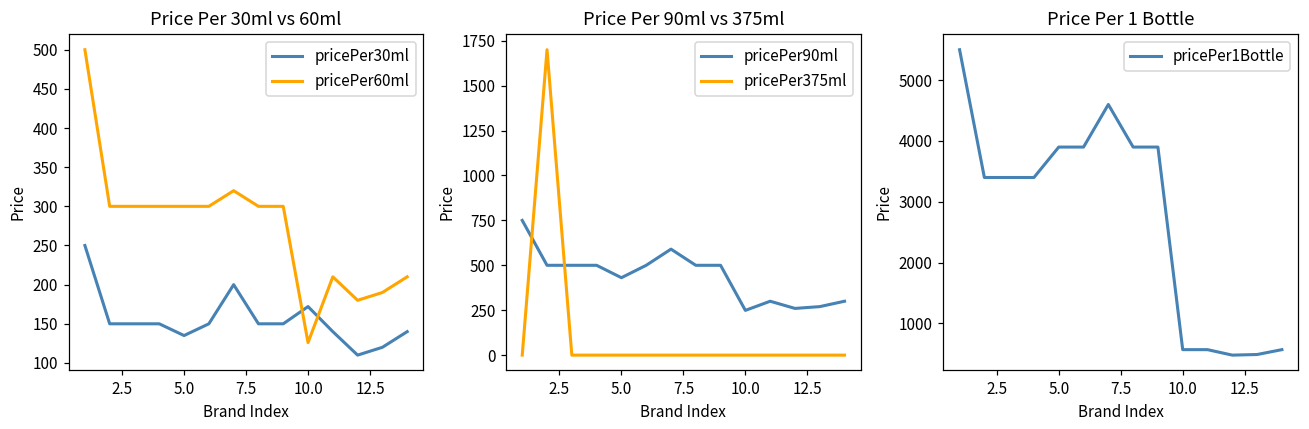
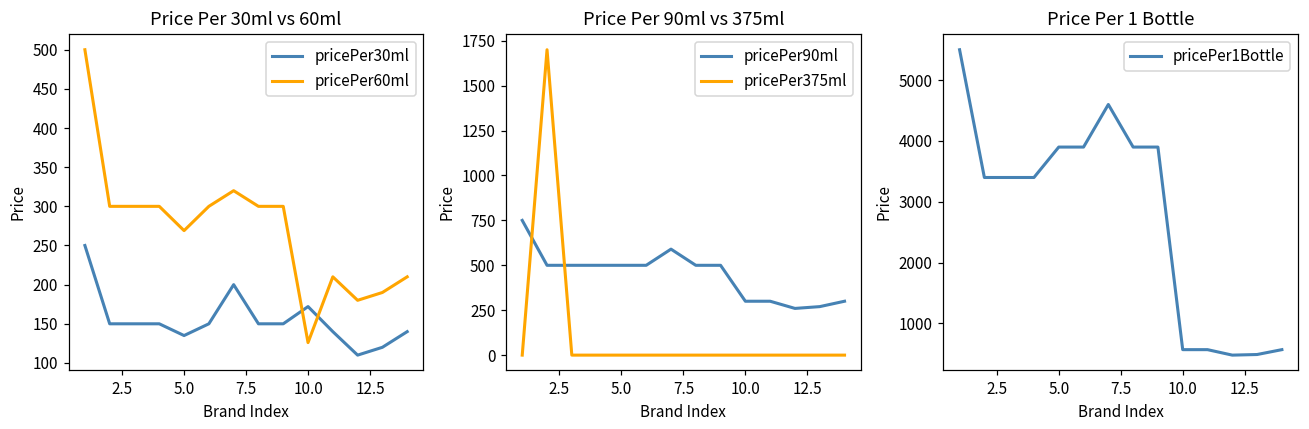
Price Per 30ml vs 60ml, pricePer60ml, 5.0: 300 -> 270
Price Per 90ml vs 375ml, pricePer90ml, 5.0: 430 -> 500
Price Per 90ml vs 375ml, pricePer90ml, 10.0: 250 -> 300
